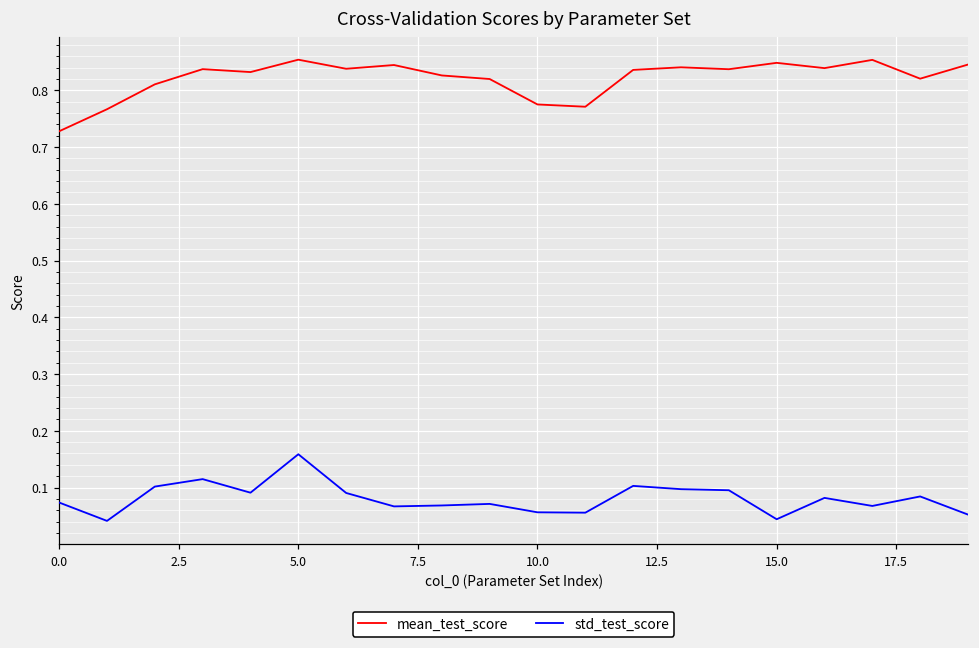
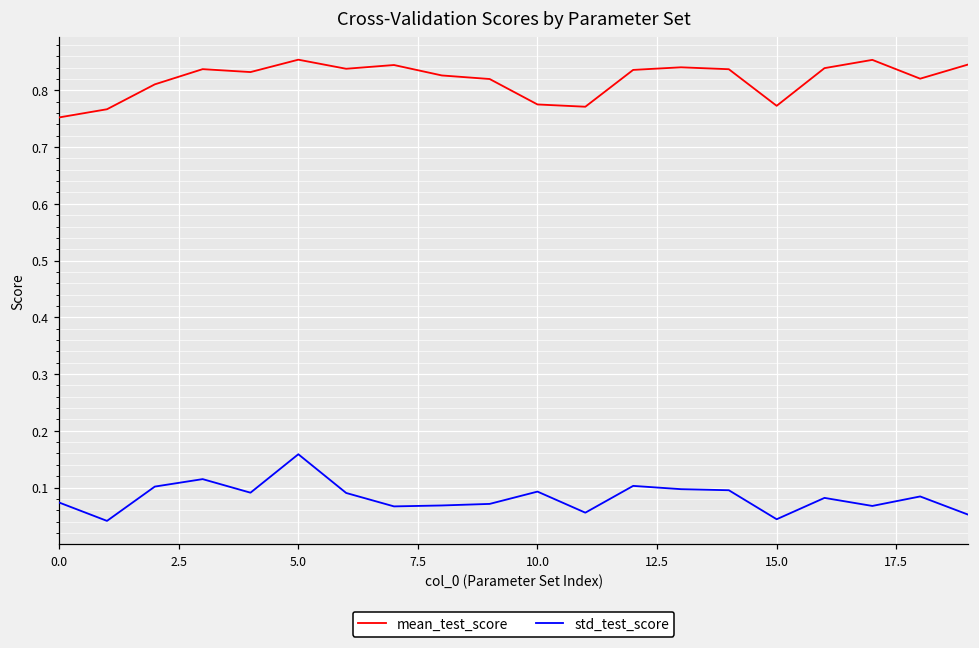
mean_test_score, 0.0: 0.73 -> 0.75
std_test_score, 10.0: 0.06 -> 0.09
mean_test_score, 15.0: 0.85 -> 0.77
